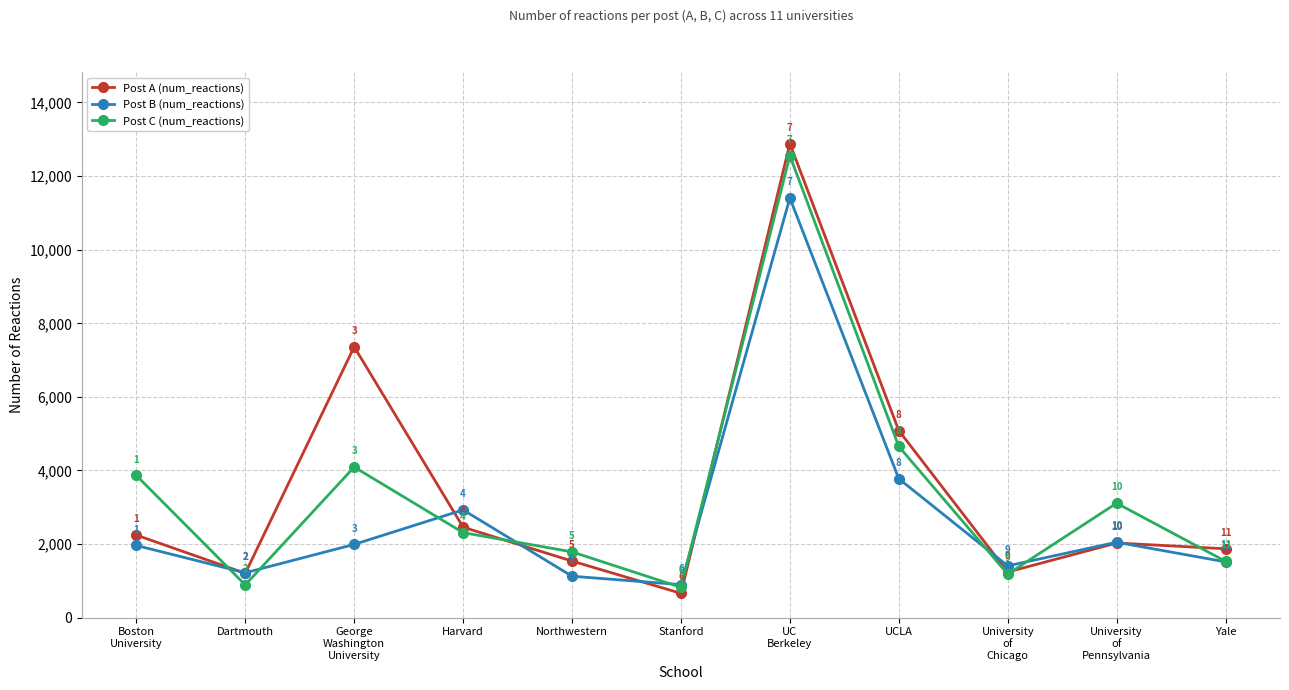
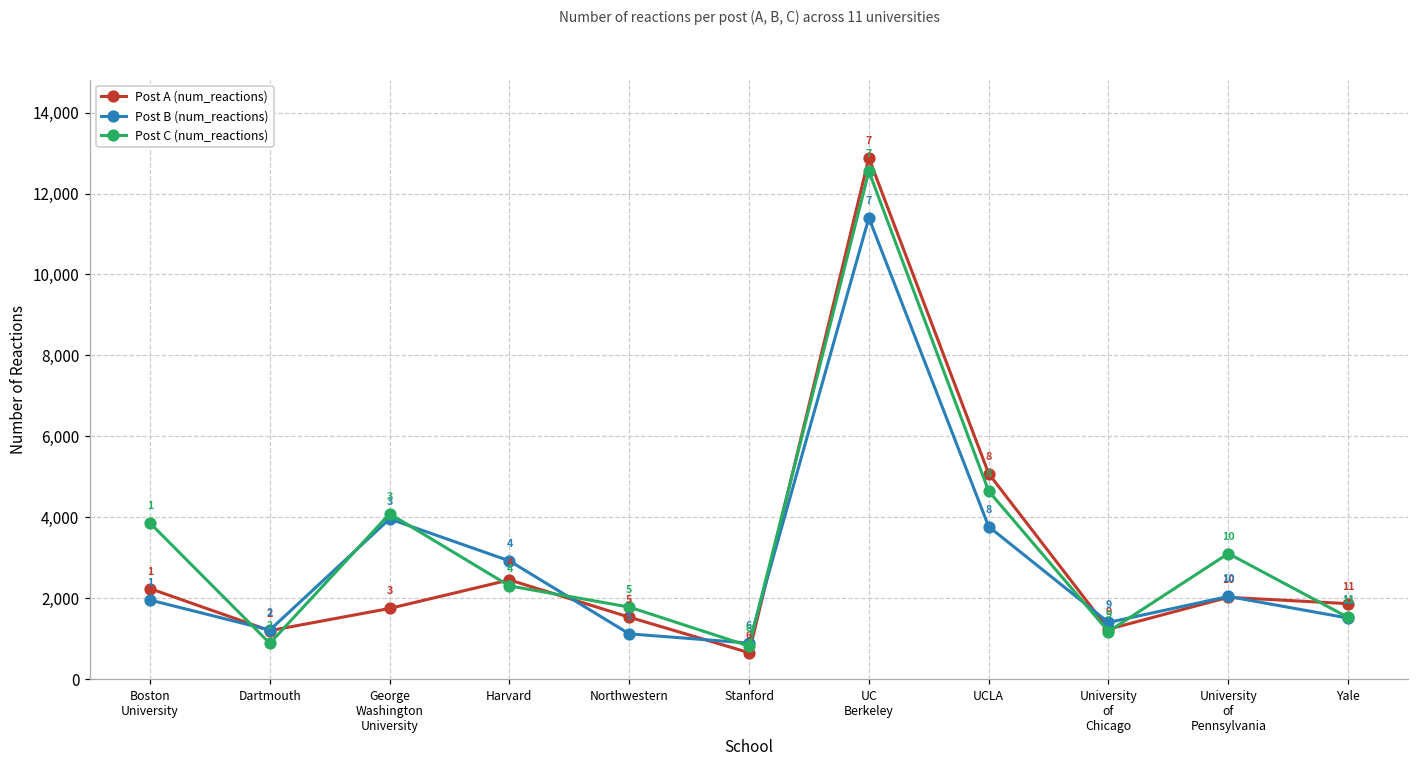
Post A (num_reactions), George Washington University: 7,400 -> 1,800
Post B (num_reactions), George Washington University: 2,000 -> 4,000
